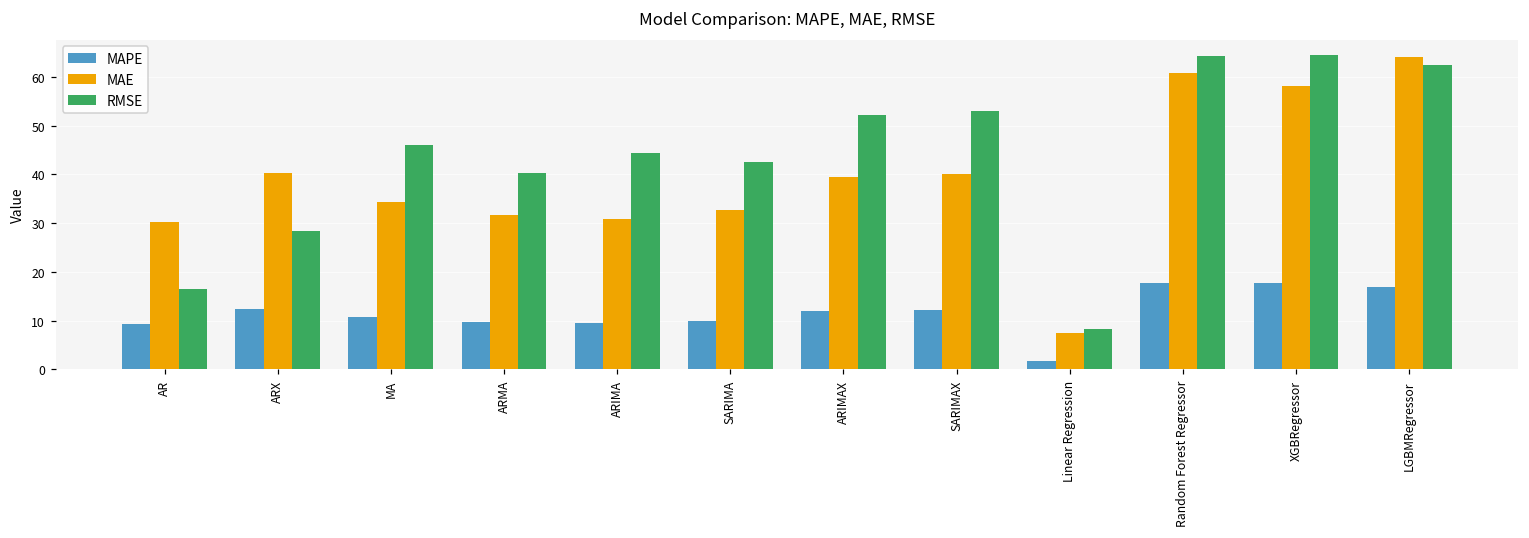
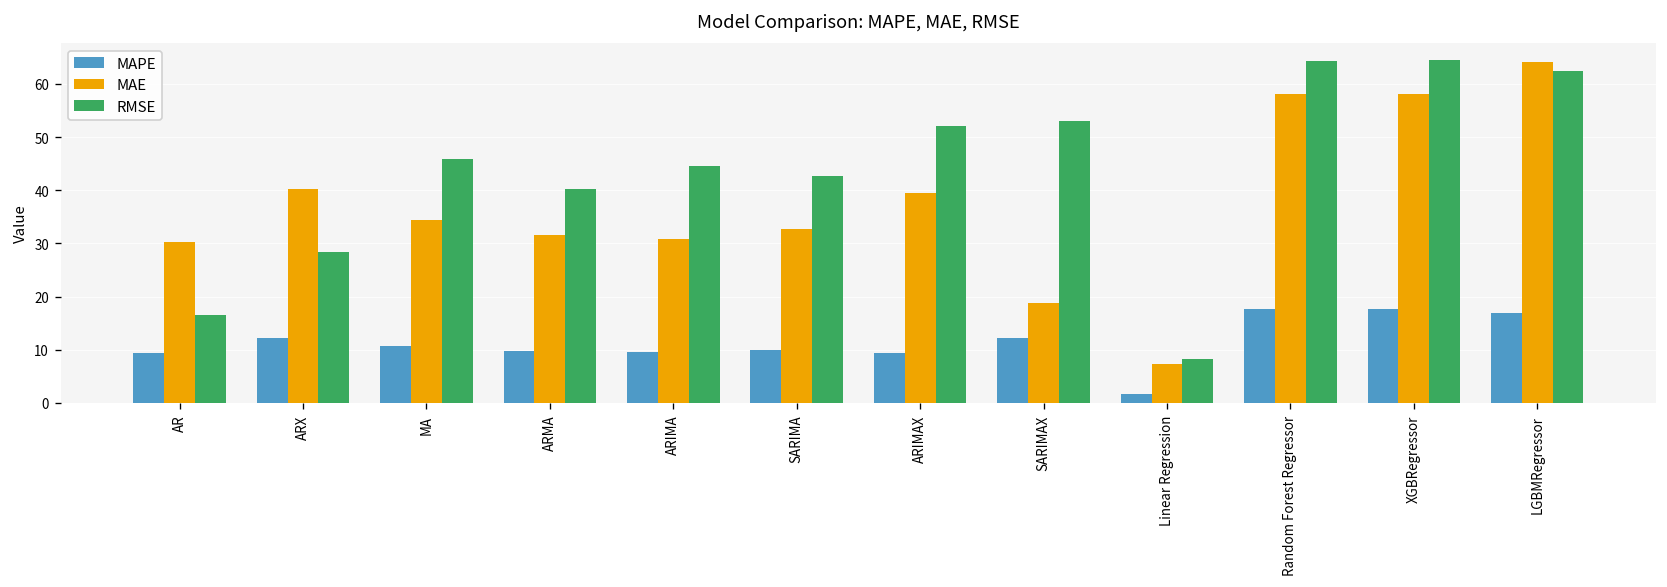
MAPE, ARIMAX: 12 -> 9
MAE, SARIMAX: 40 -> 19
MAE, Random Forest Regressor: 61 -> 58
